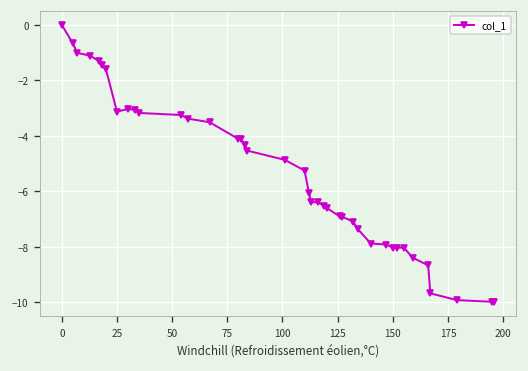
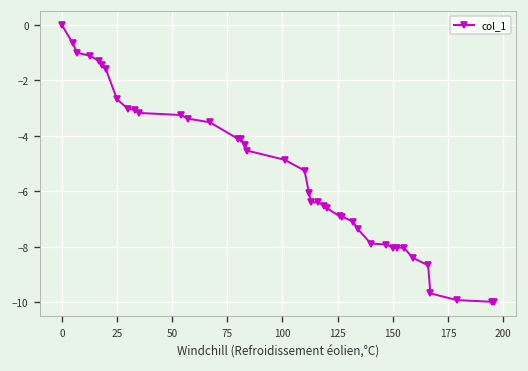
25: -3.1 -> -2.7
